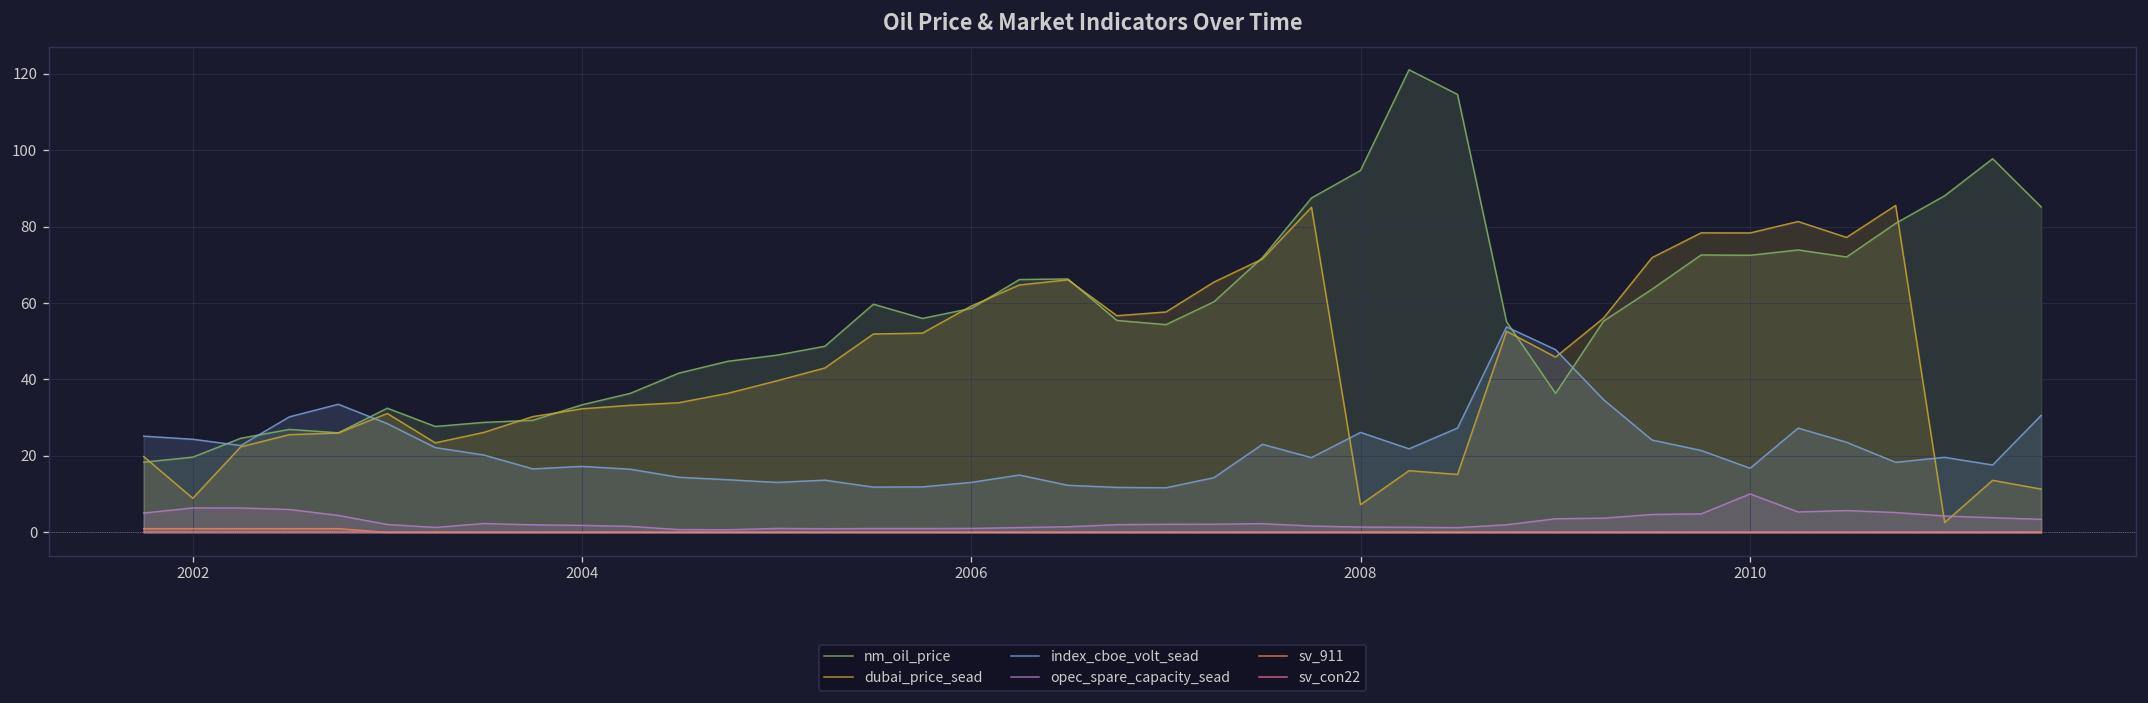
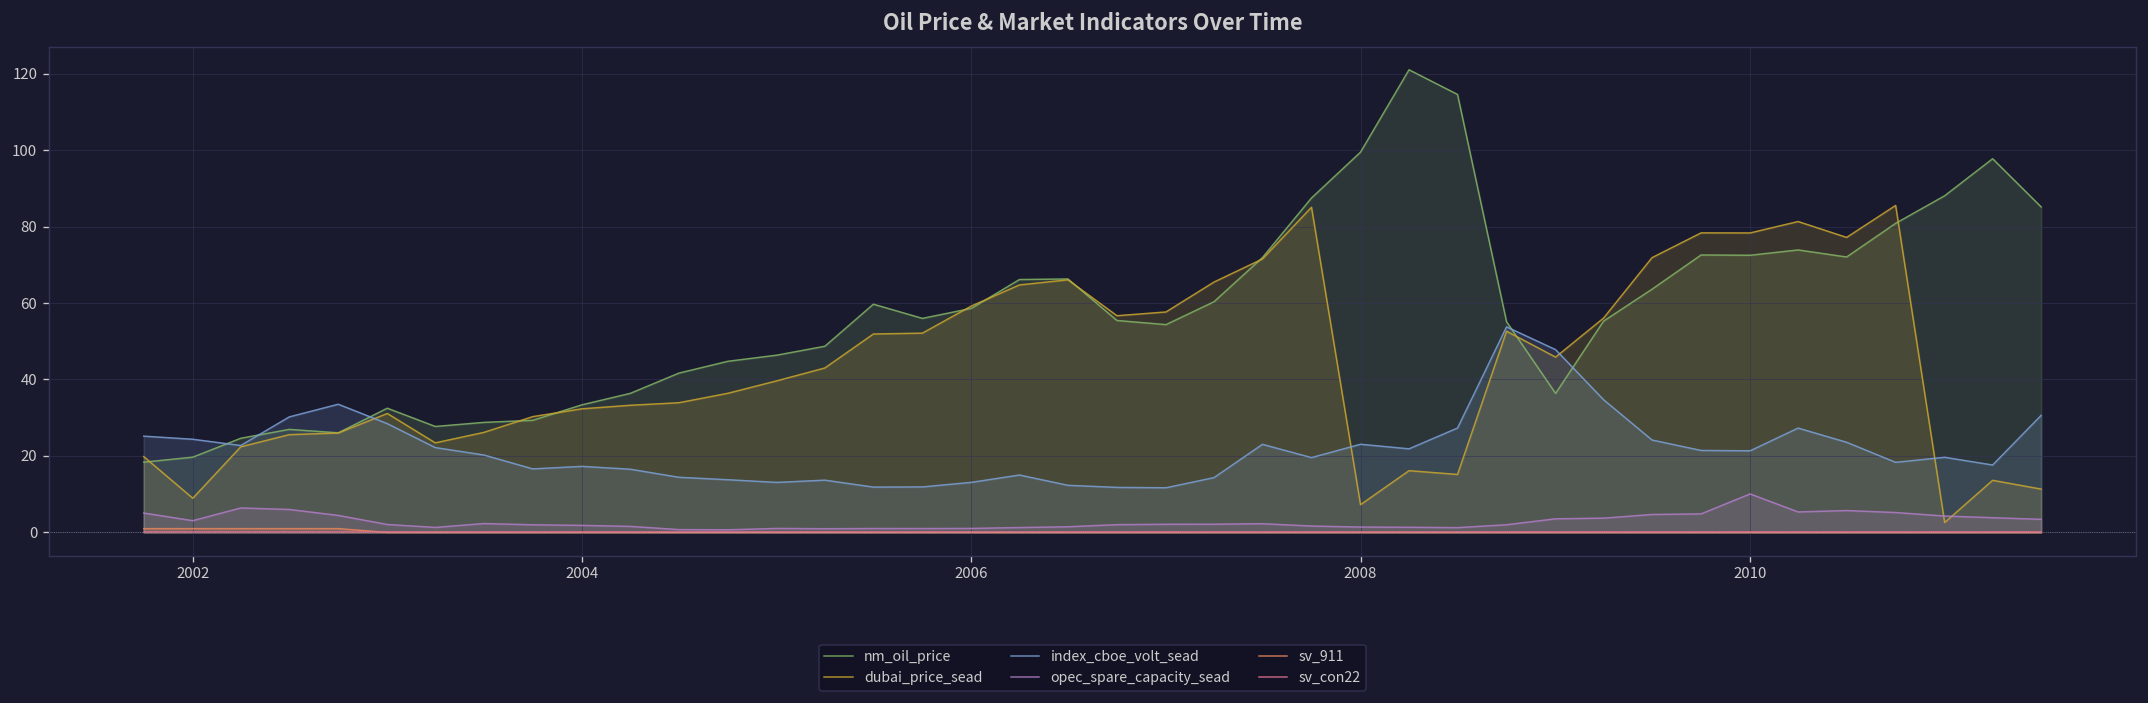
opec_spare_capacity_sead, 2002: 6 -> 3
nm_oil_price, 2008: 95 -> 99
index_cboe_volt_sead, 2008: 26 -> 23
index_cboe_volt_sead, 2010: 17 -> 21
